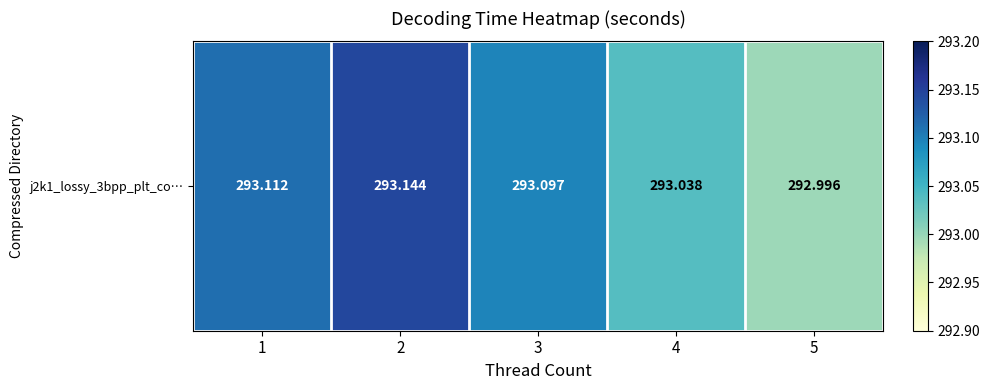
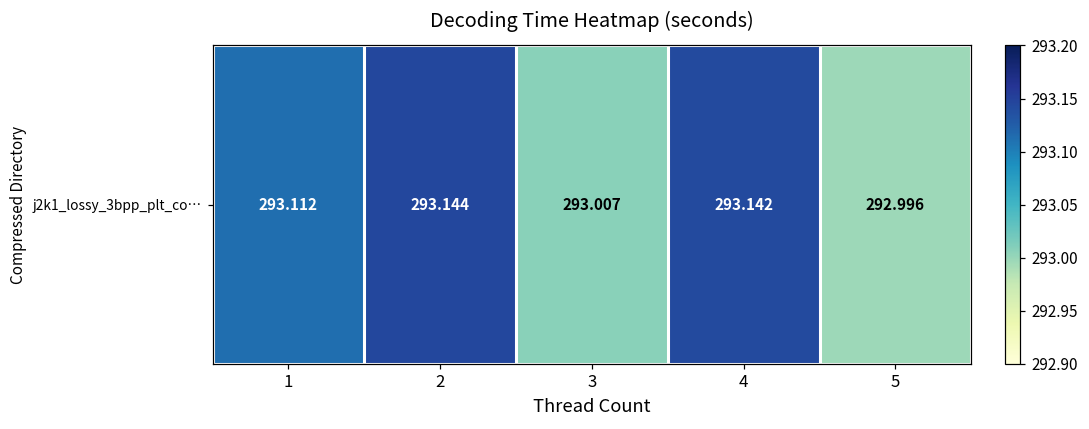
j2k1_lossy_3bpp_plt_co…, 3: 293.097 -> 293.007
j2k1_lossy_3bpp_plt_co…, 4: 293.038 -> 293.142
